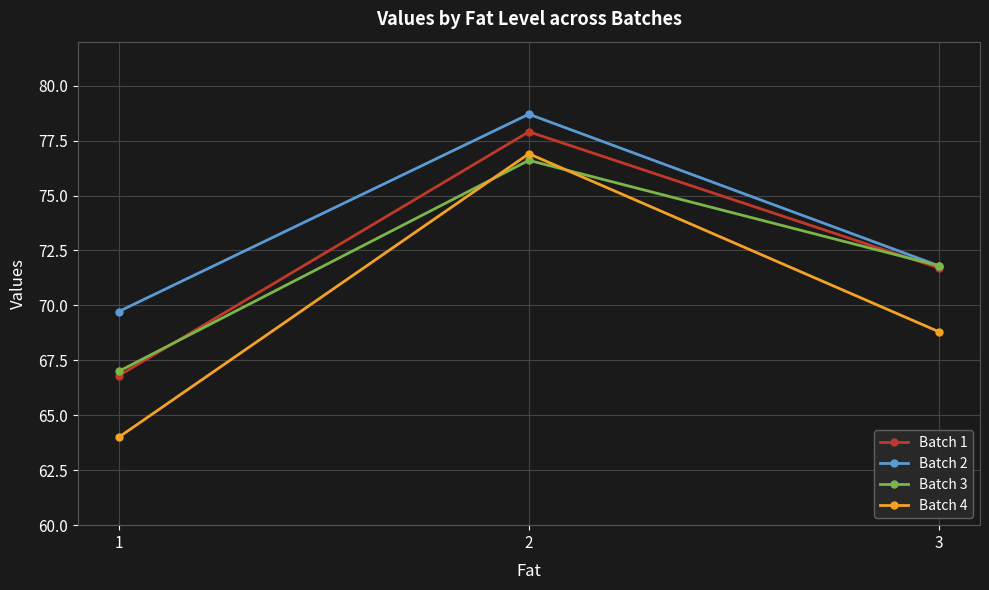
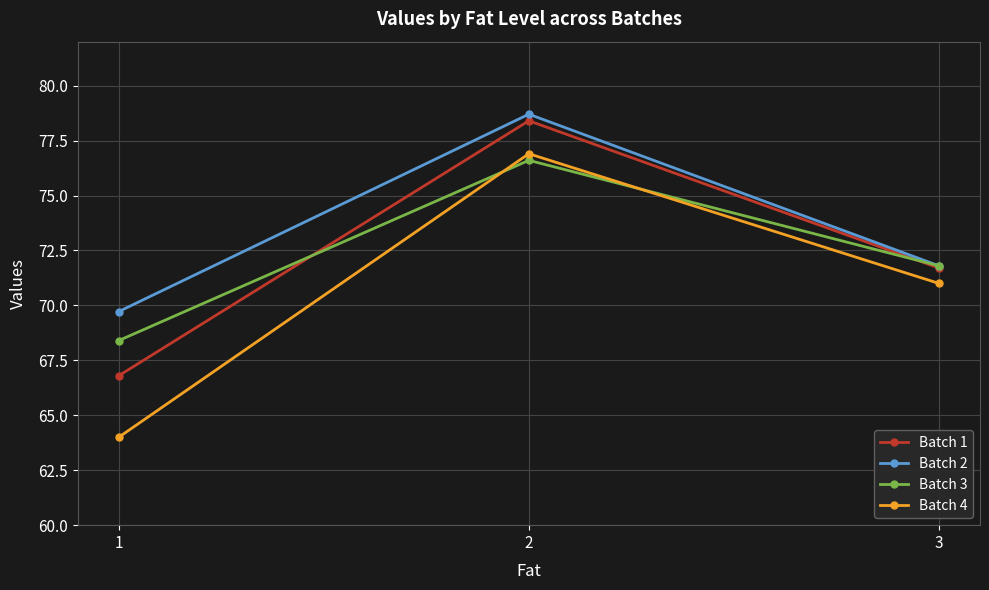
Batch 3, 1: 67.0 -> 68.4
Batch 1, 2: 77.9 -> 78.4
Batch 4, 3: 68.8 -> 71.0
